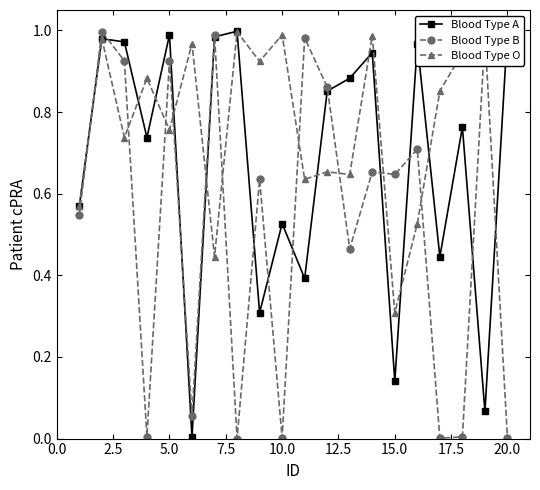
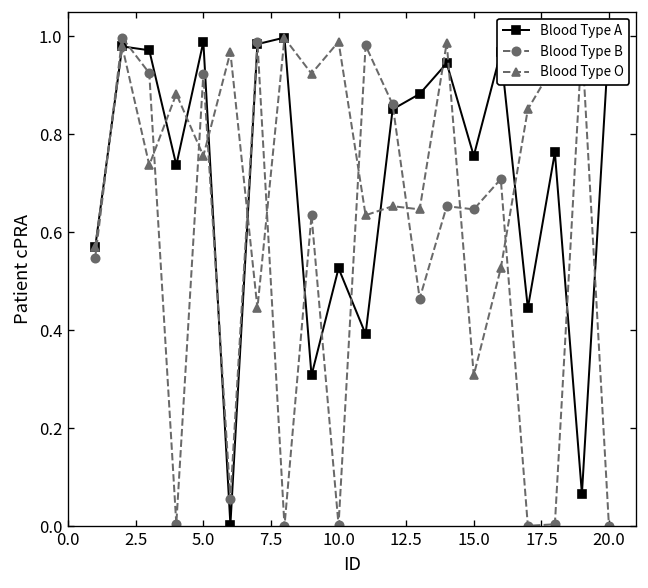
Blood Type A, 15.0: 0.14 -> 0.76
